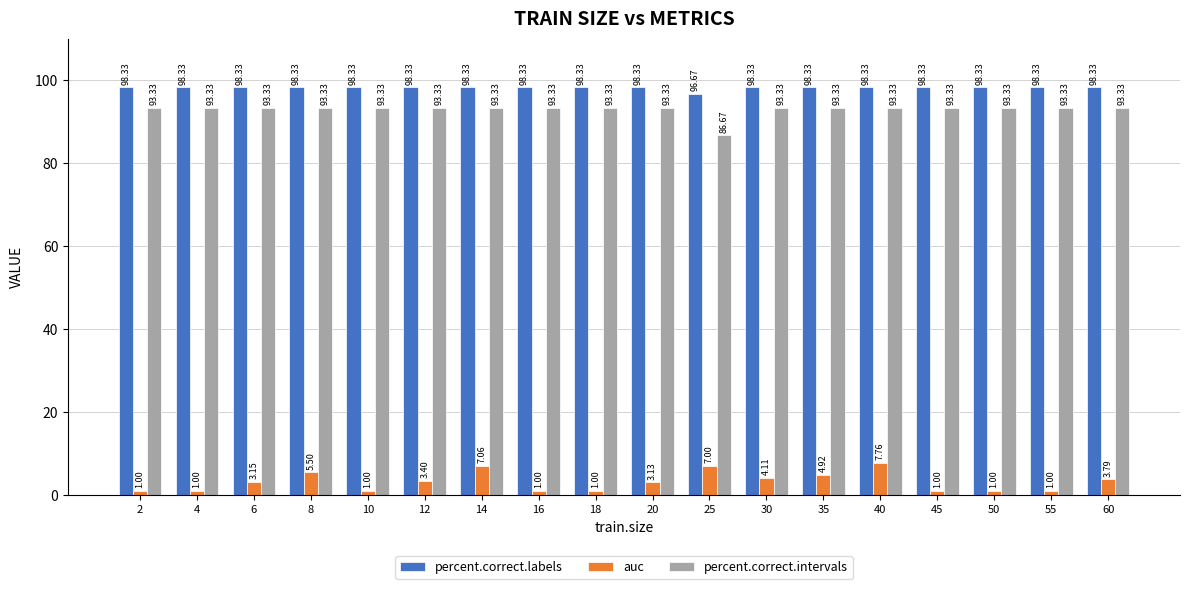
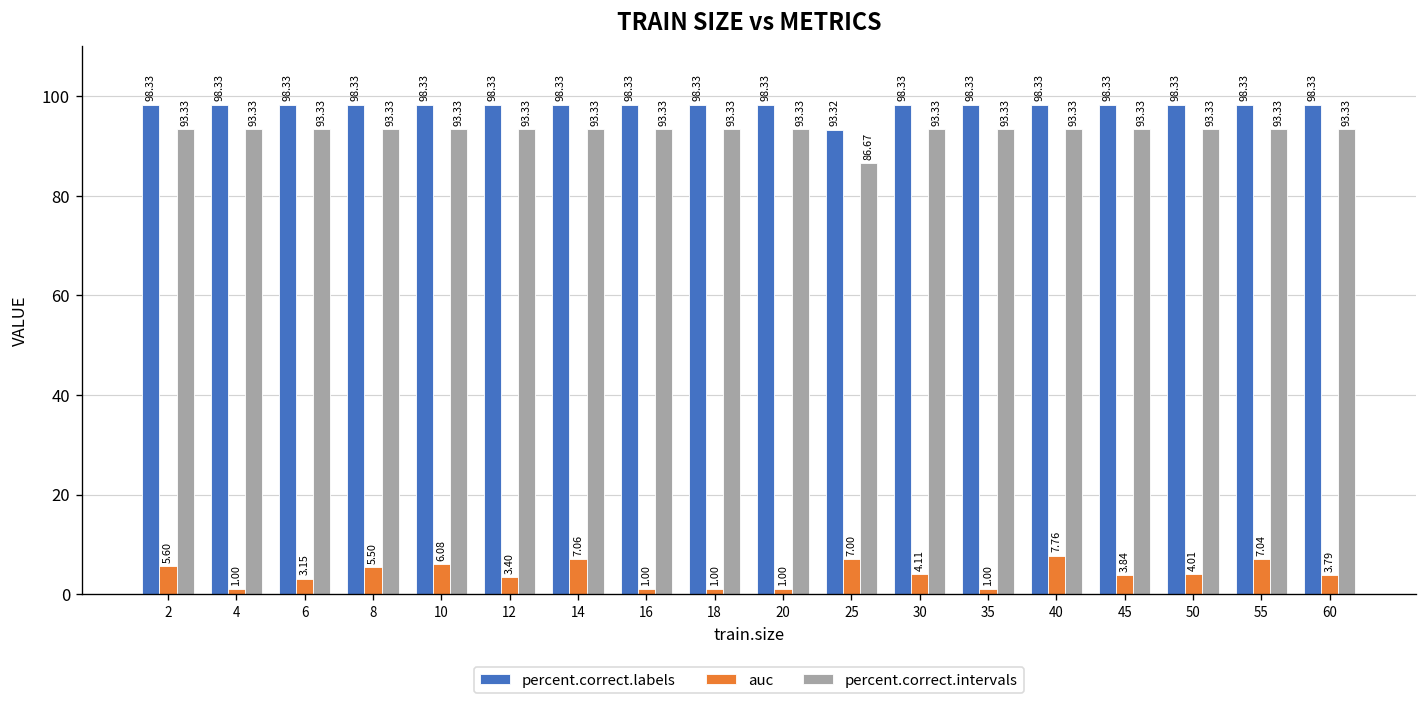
auc, 2: 1.00 -> 5.60
auc, 10: 1.00 -> 6.08
auc, 20: 3.13 -> 1.00
percent.correct.labels, 25: 96.67 -> 93.32
auc, 35: 4.92 -> 1.00
auc, 45: 1.00 -> 3.84
auc, 50: 1.00 -> 4.01
auc, 55: 1.00 -> 7.04
